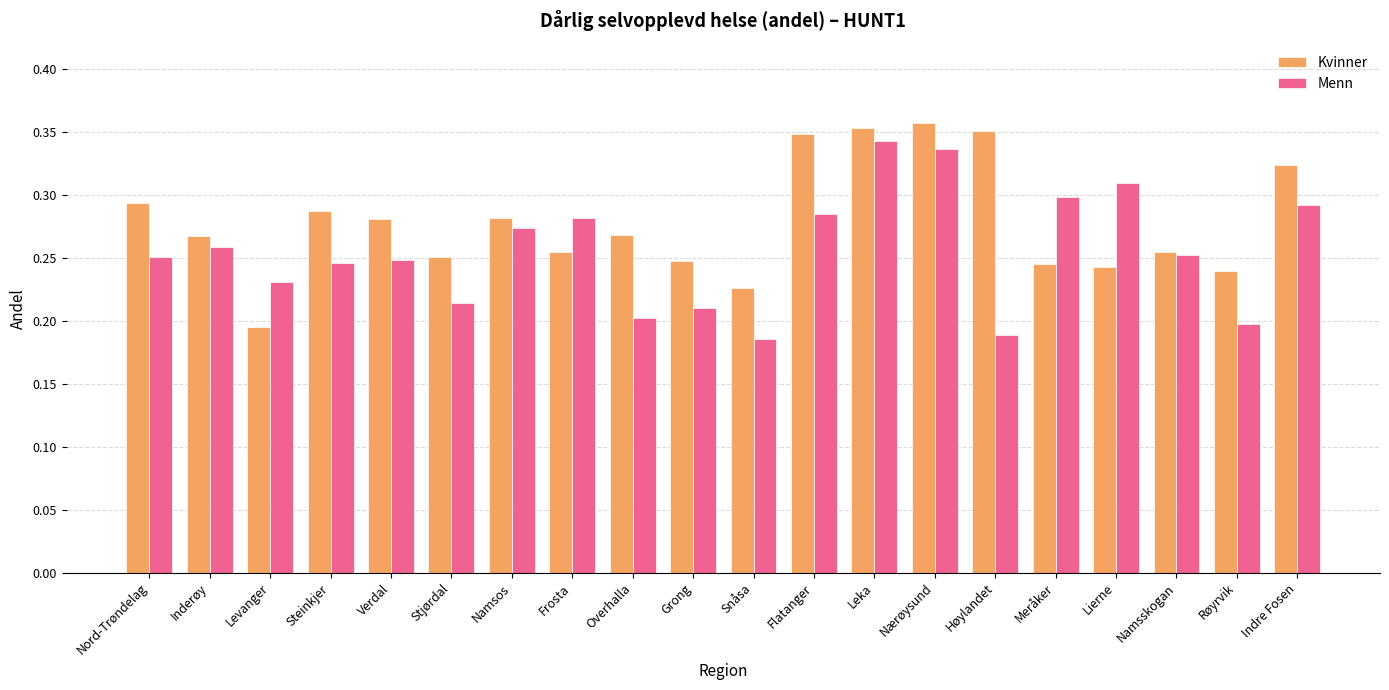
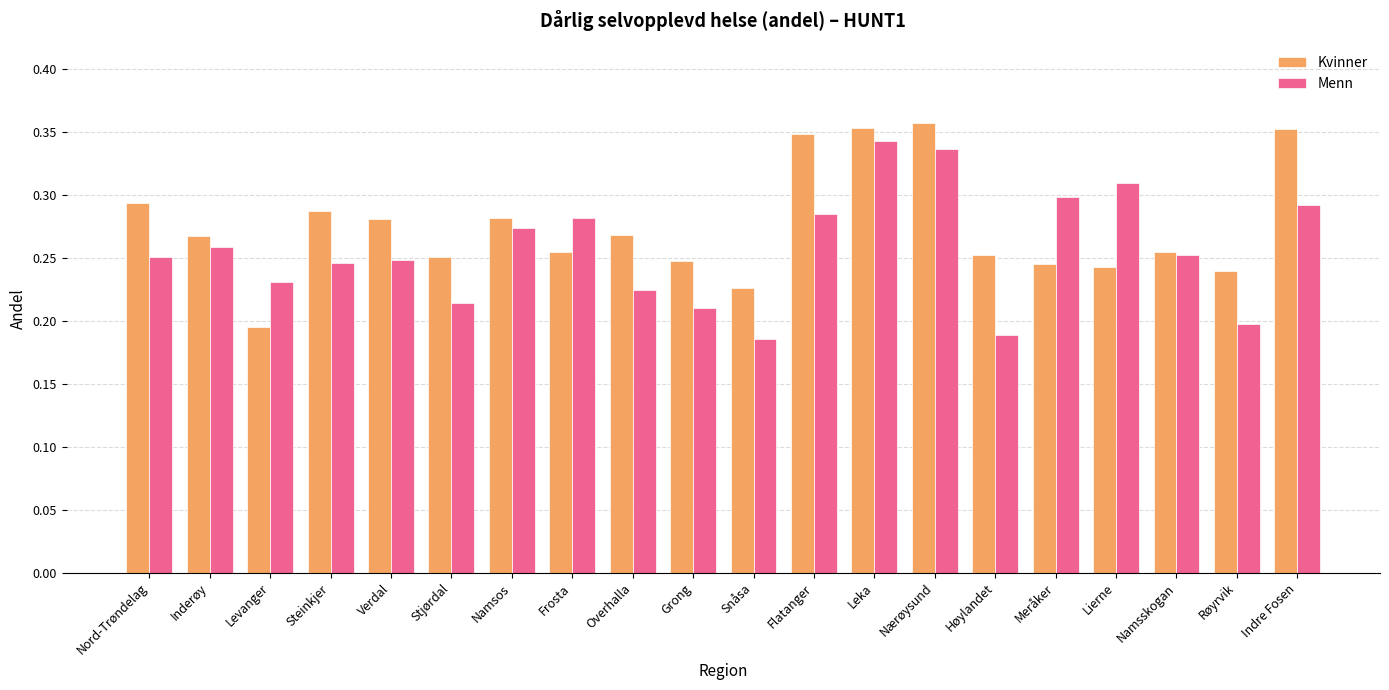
Menn, Overhalla: 0.202 -> 0.225
Kvinner, Høylandet: 0.350 -> 0.252
Kvinner, Indre Fosen: 0.324 -> 0.352
